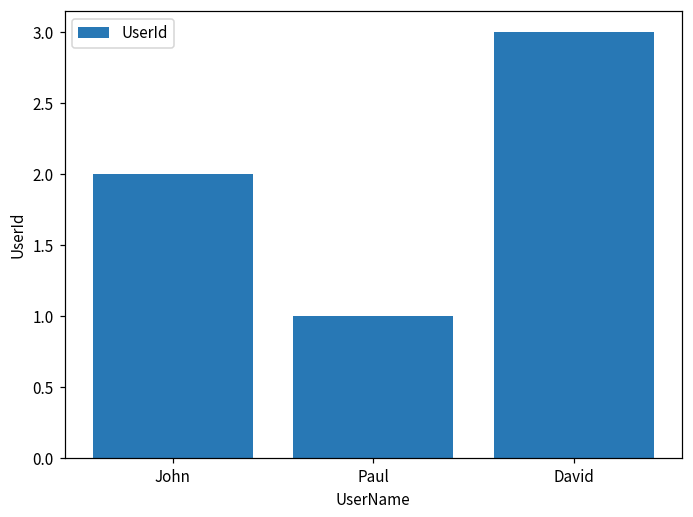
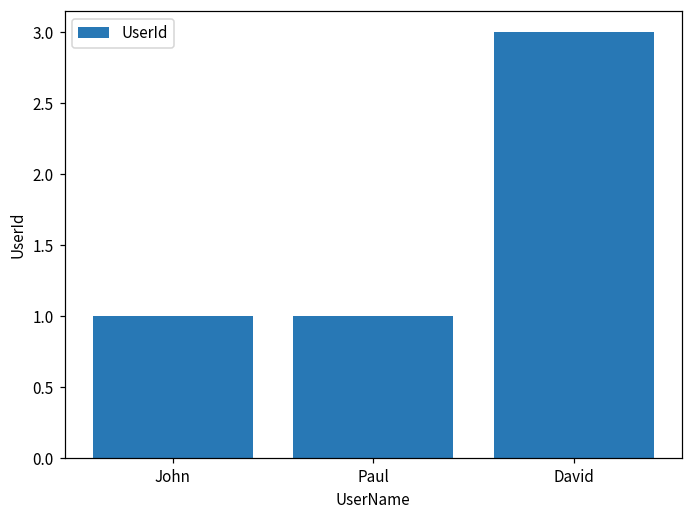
John: 2 -> 1
